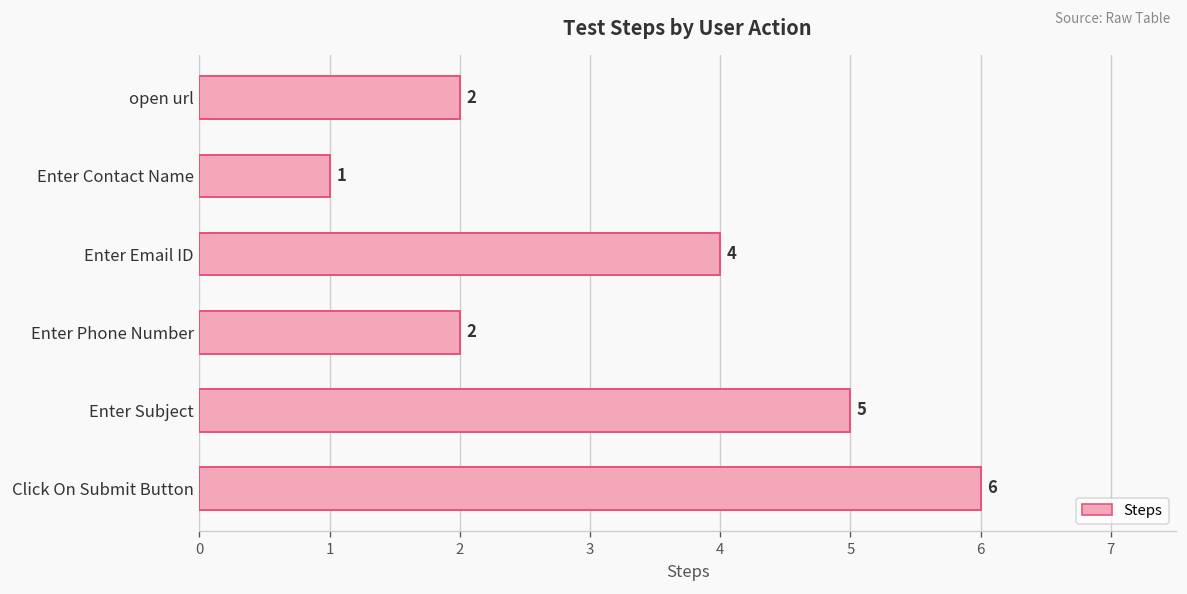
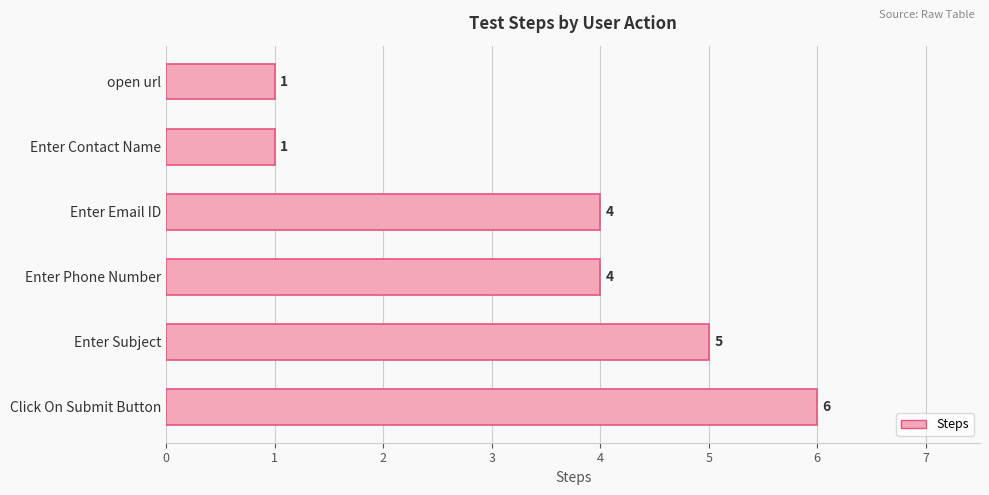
open url: 2 -> 1
Enter Phone Number: 2 -> 4
